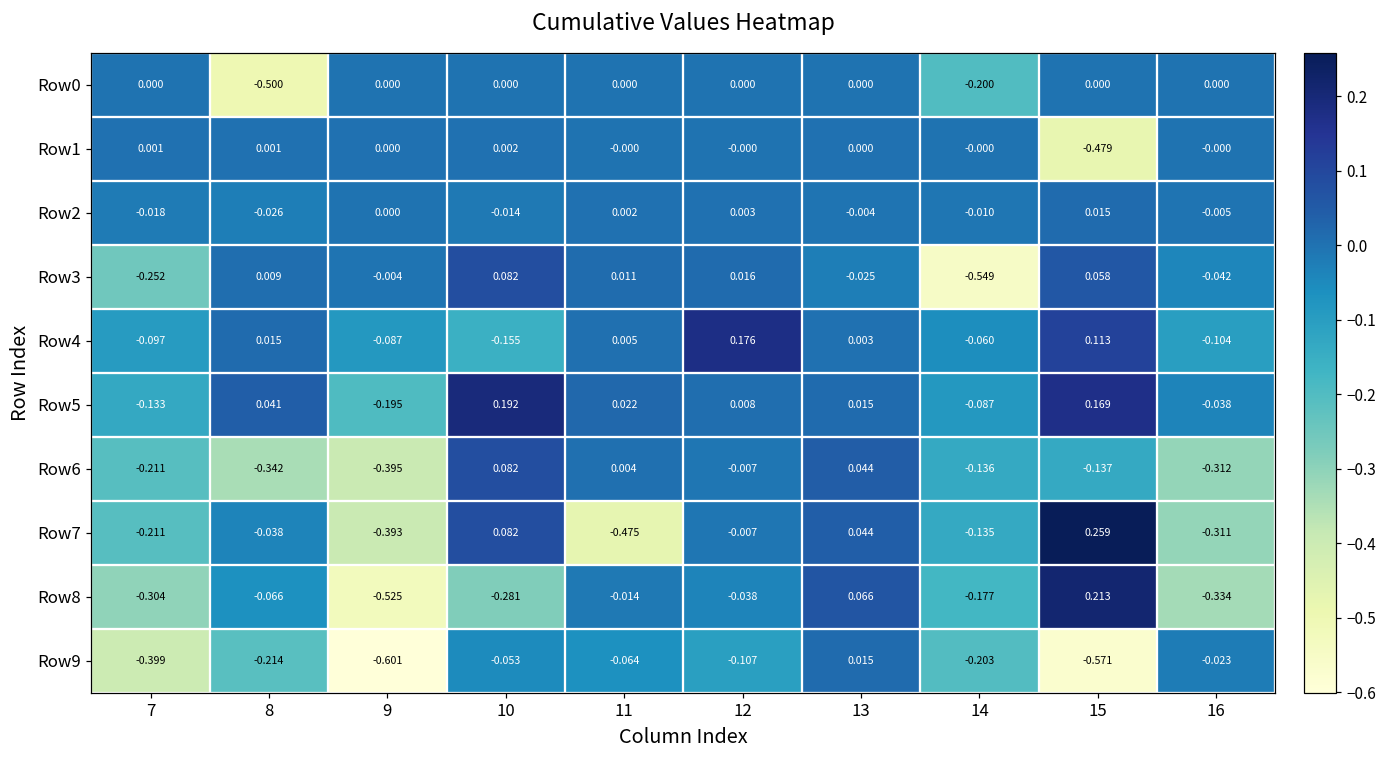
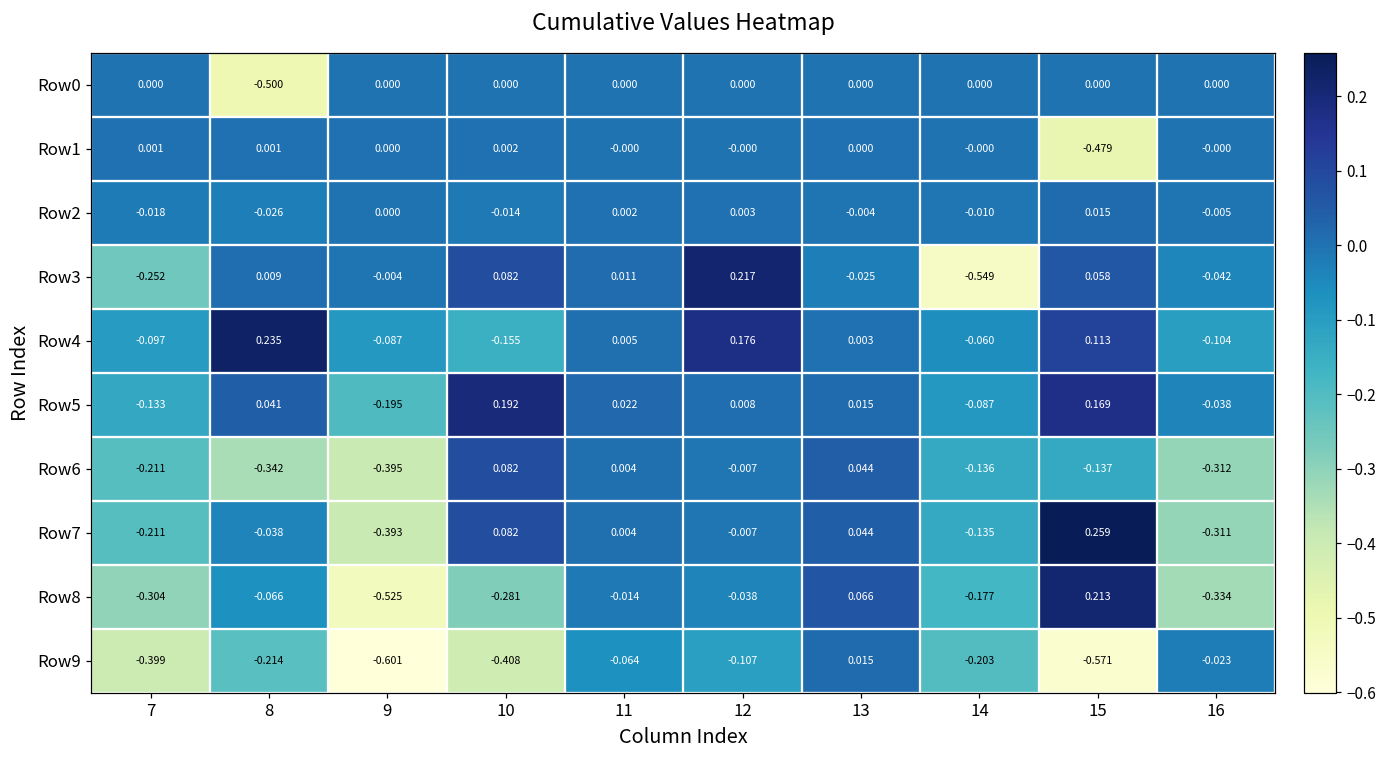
Row0, 14: -0.200 -> 0.000
Row3, 12: 0.016 -> 0.217
Row4, 8: 0.015 -> 0.235
Row7, 11: -0.475 -> 0.004
Row9, 10: -0.053 -> -0.408
